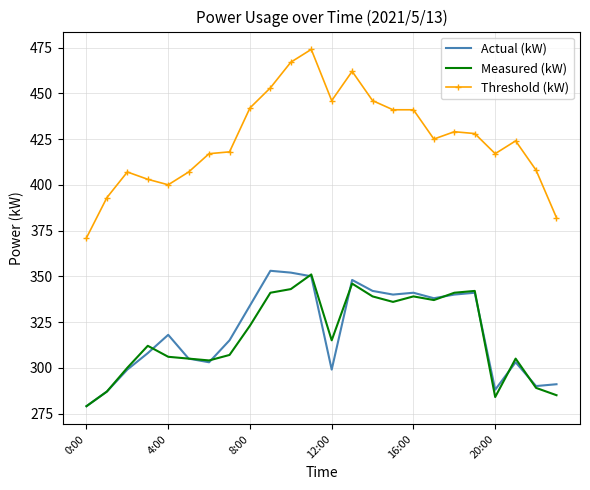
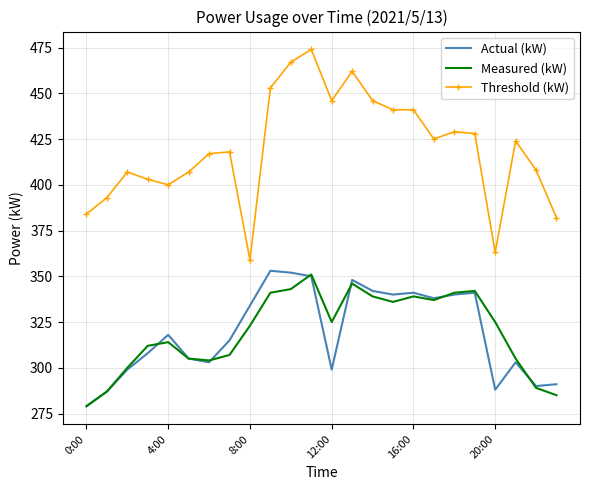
Threshold (kW), 0:00: 371 -> 384
Measured (kW), 4:00: 306 -> 314
Threshold (kW), 8:00: 442 -> 359
Measured (kW), 12:00: 315 -> 325
Measured (kW), 20:00: 284 -> 325
Threshold (kW), 20:00: 417 -> 363
